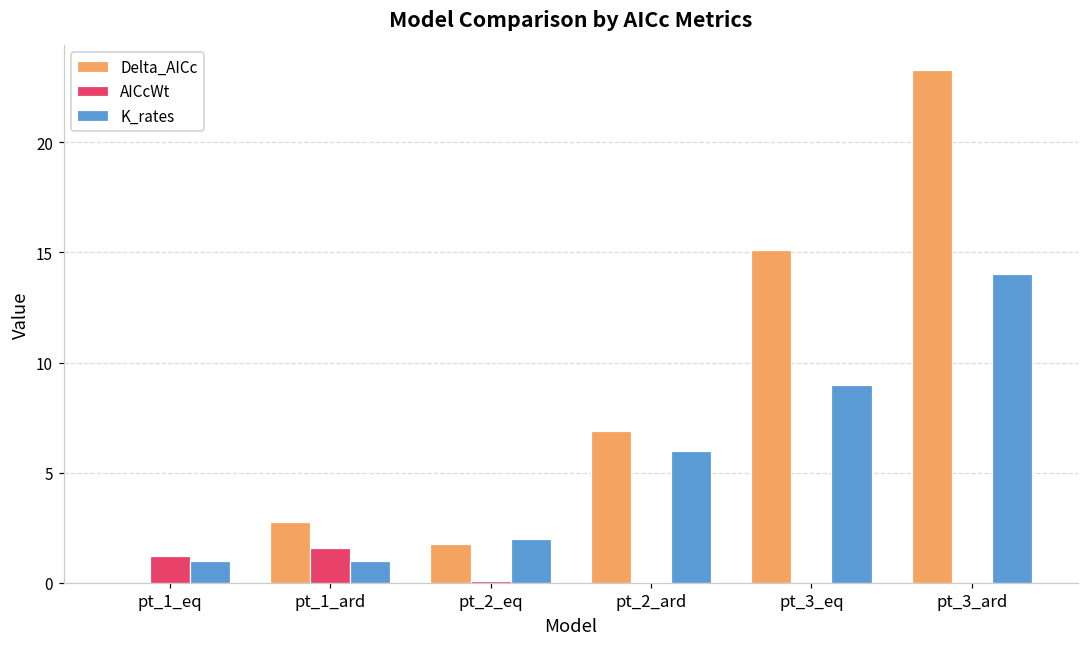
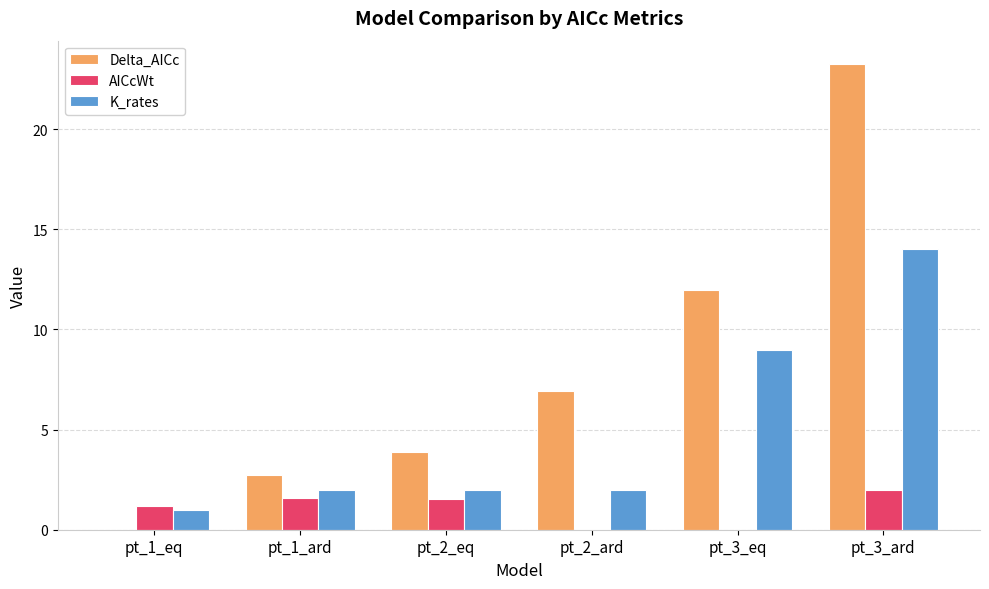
K_rates, pt_1_ard: 1 -> 2
Delta_AICc, pt_2_eq: 1.8 -> 3.9
AICcWt, pt_2_eq: 0.1 -> 1.5
K_rates, pt_2_ard: 6 -> 2
Delta_AICc, pt_3_eq: 15.1 -> 12.0
AICcWt, pt_3_ard: 0 -> 2
